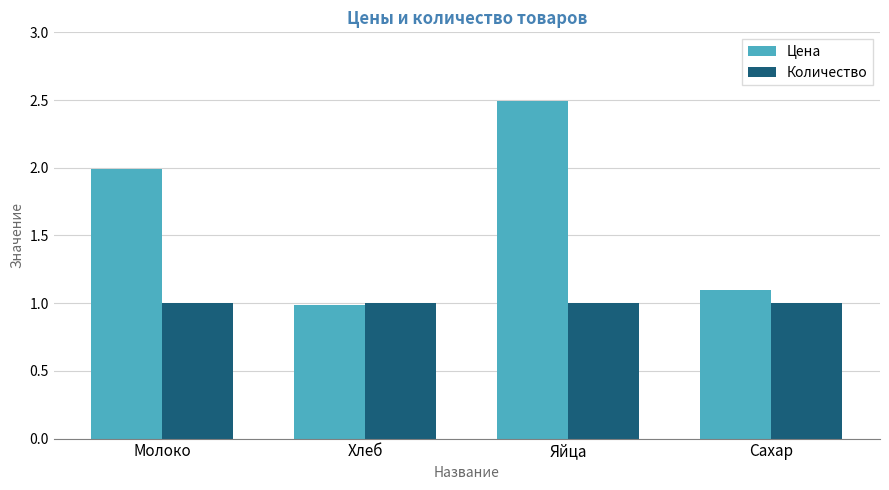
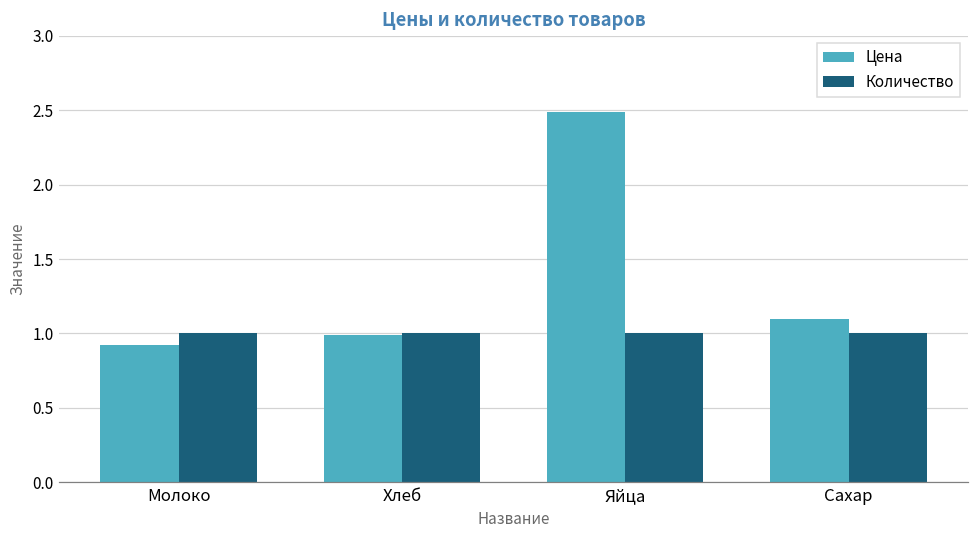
Цена, Молоко: 1.99 -> 0.92
